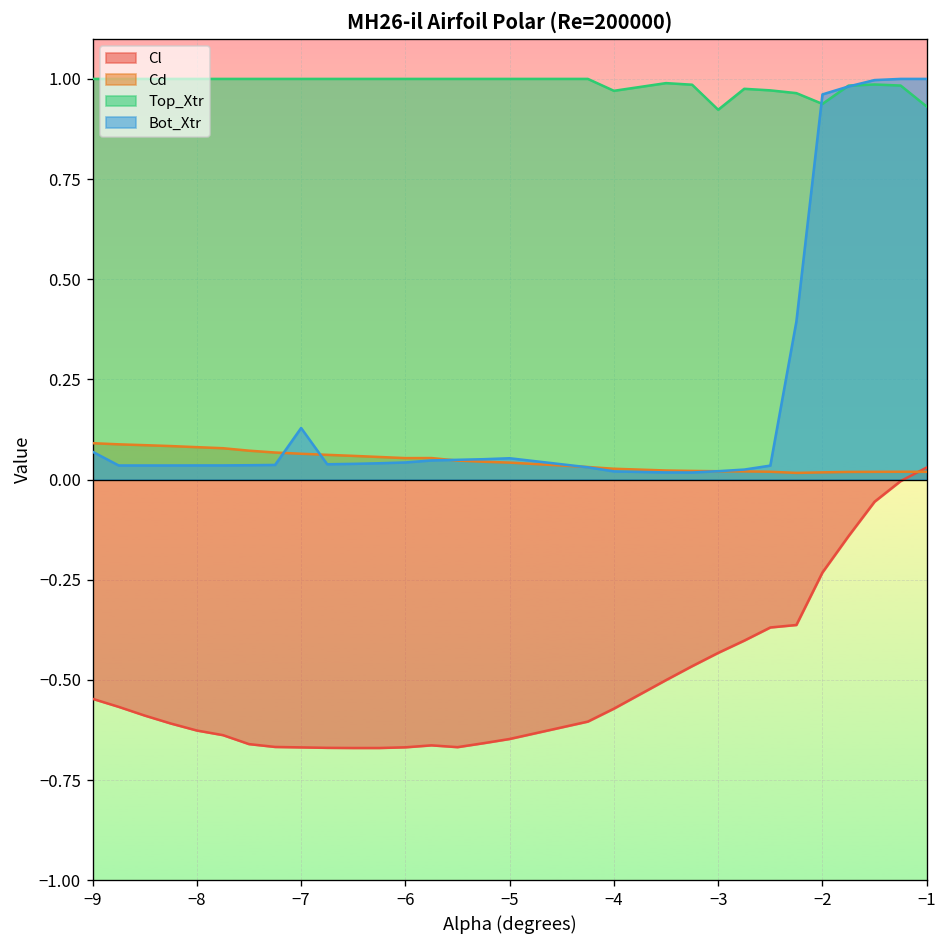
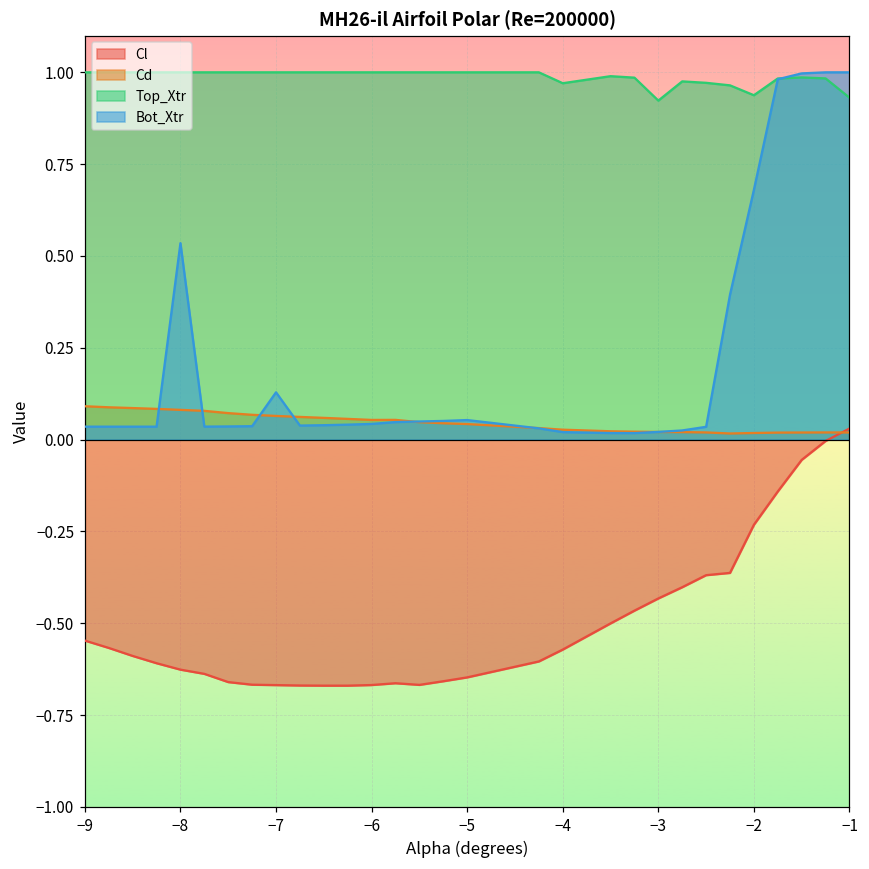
Bot_Xtr, −9: 0.07 -> 0.04
Bot_Xtr, −8: 0.04 -> 0.53
Bot_Xtr, −2: 0.96 -> 0.68
